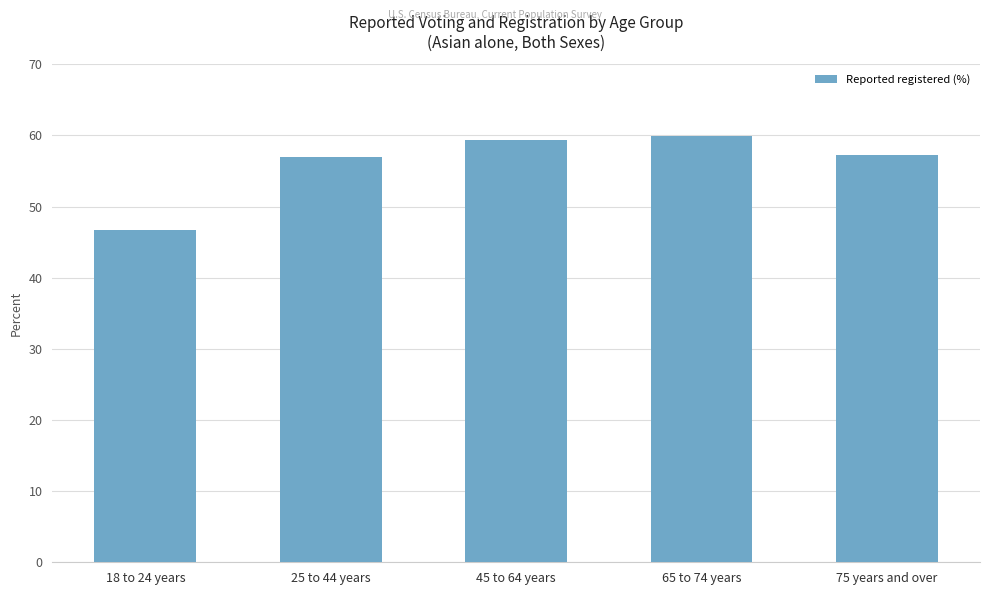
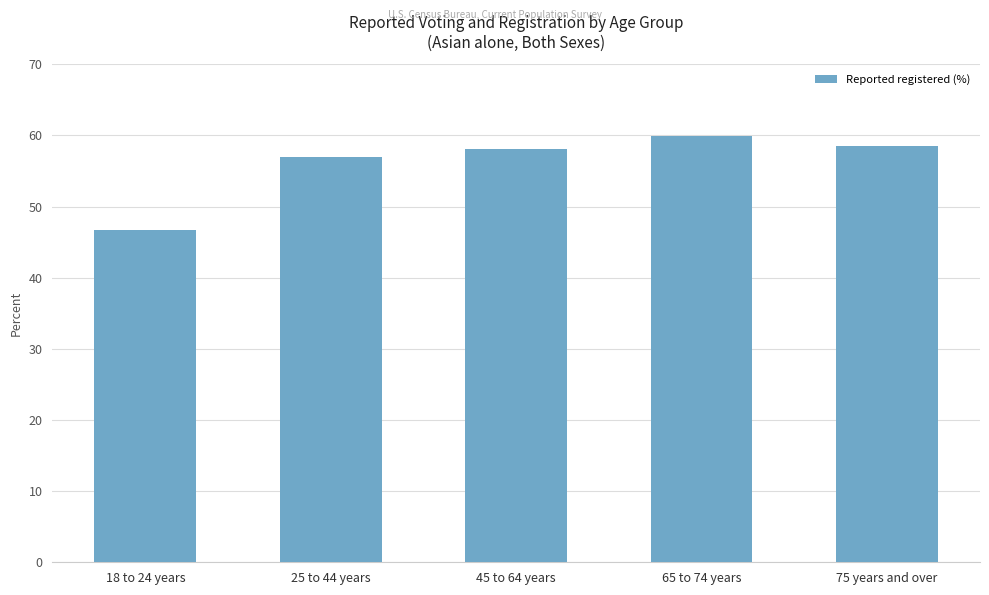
45 to 64 years: 59 -> 58
75 years and over: 57 -> 59
